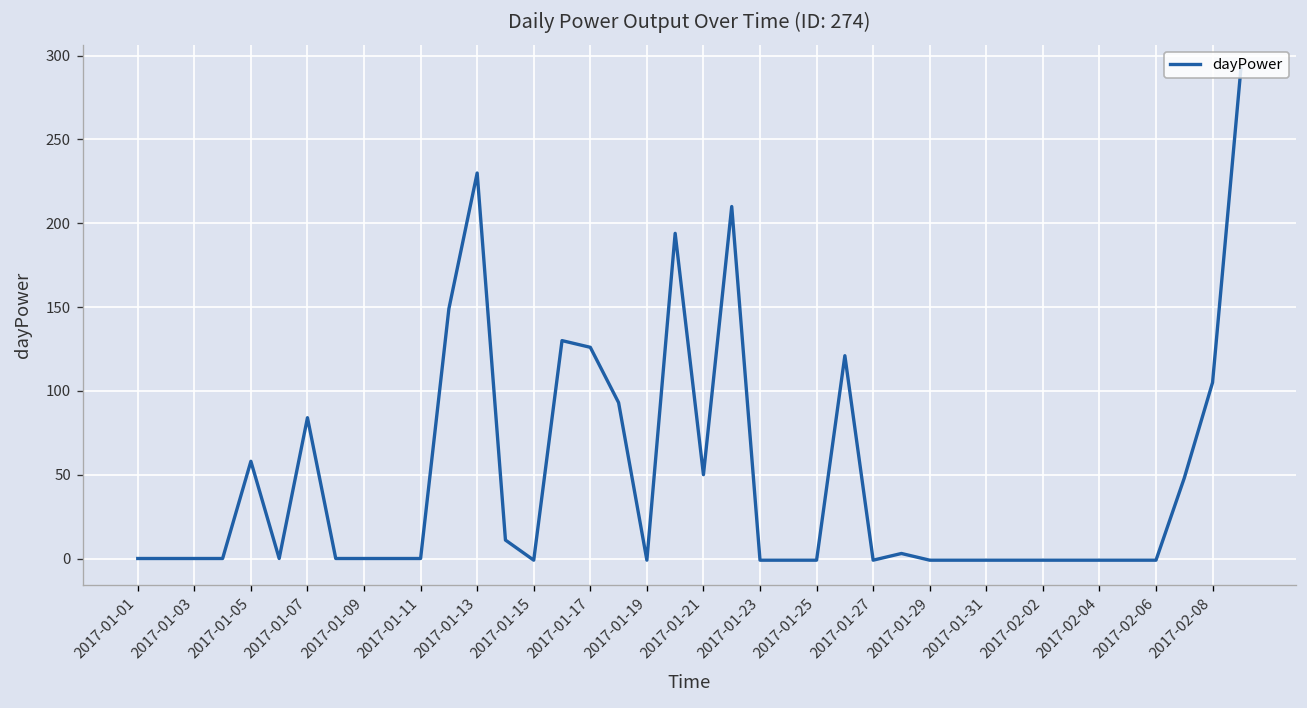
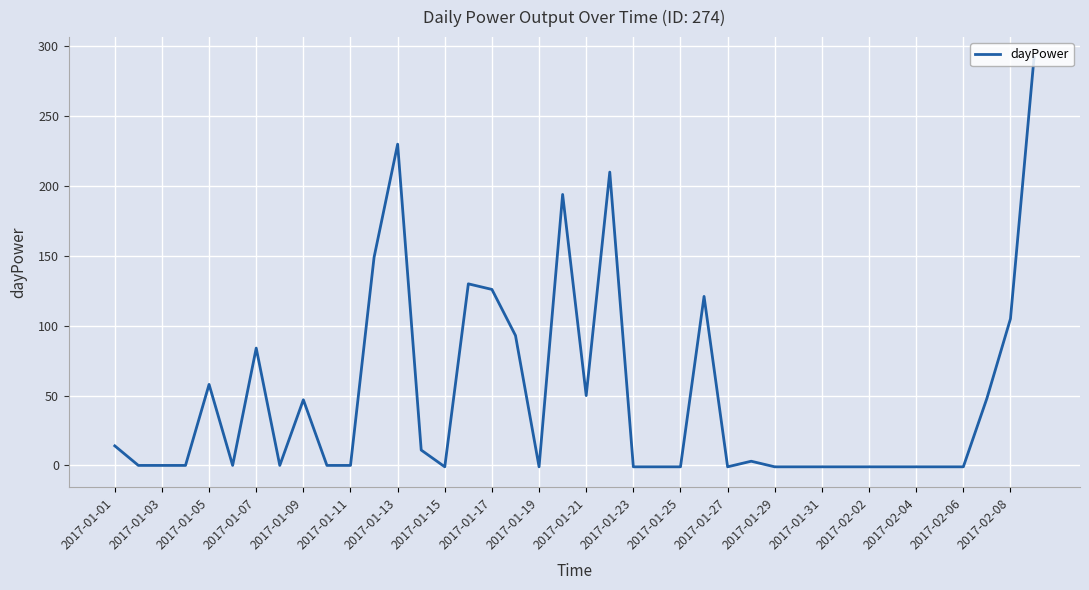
2017-01-01: 0 -> 14
2017-01-09: 0 -> 47
